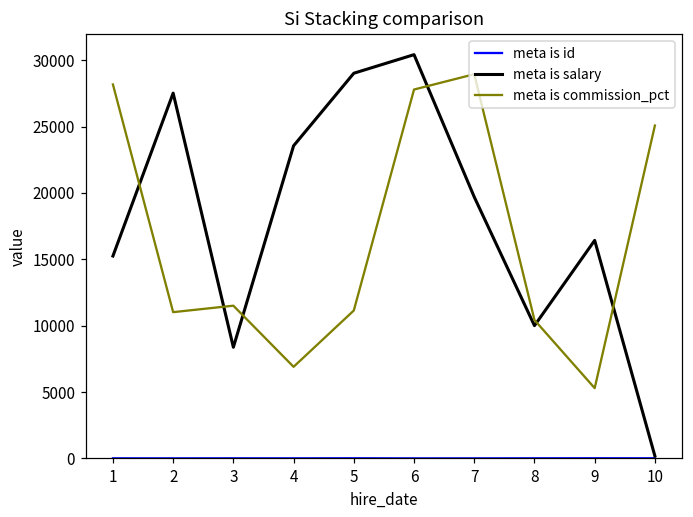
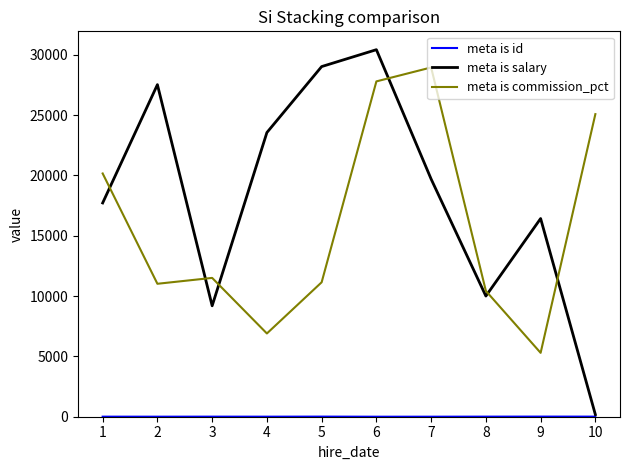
meta is salary, 1: 15200 -> 17700
meta is commission_pct, 1: 28200 -> 20200
meta is salary, 3: 8400 -> 9200
